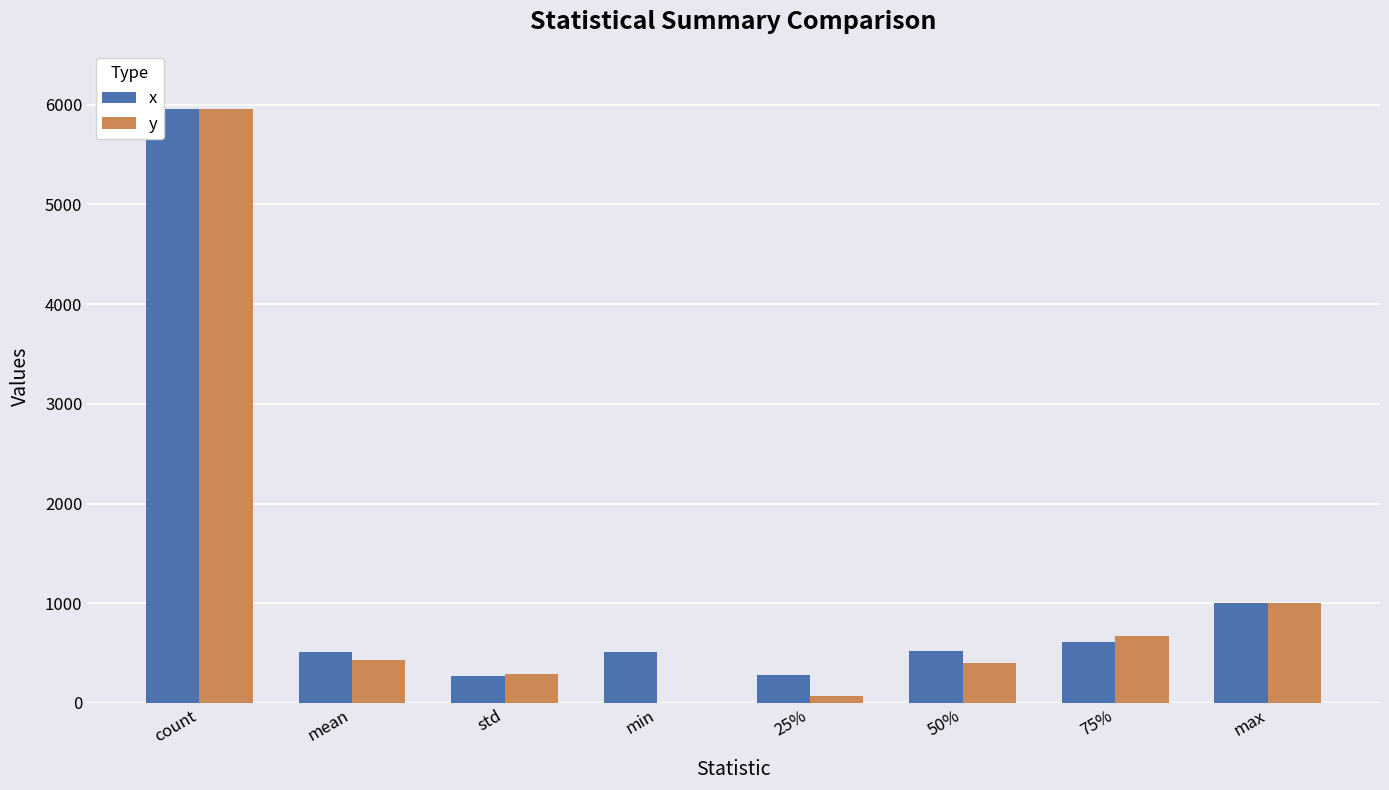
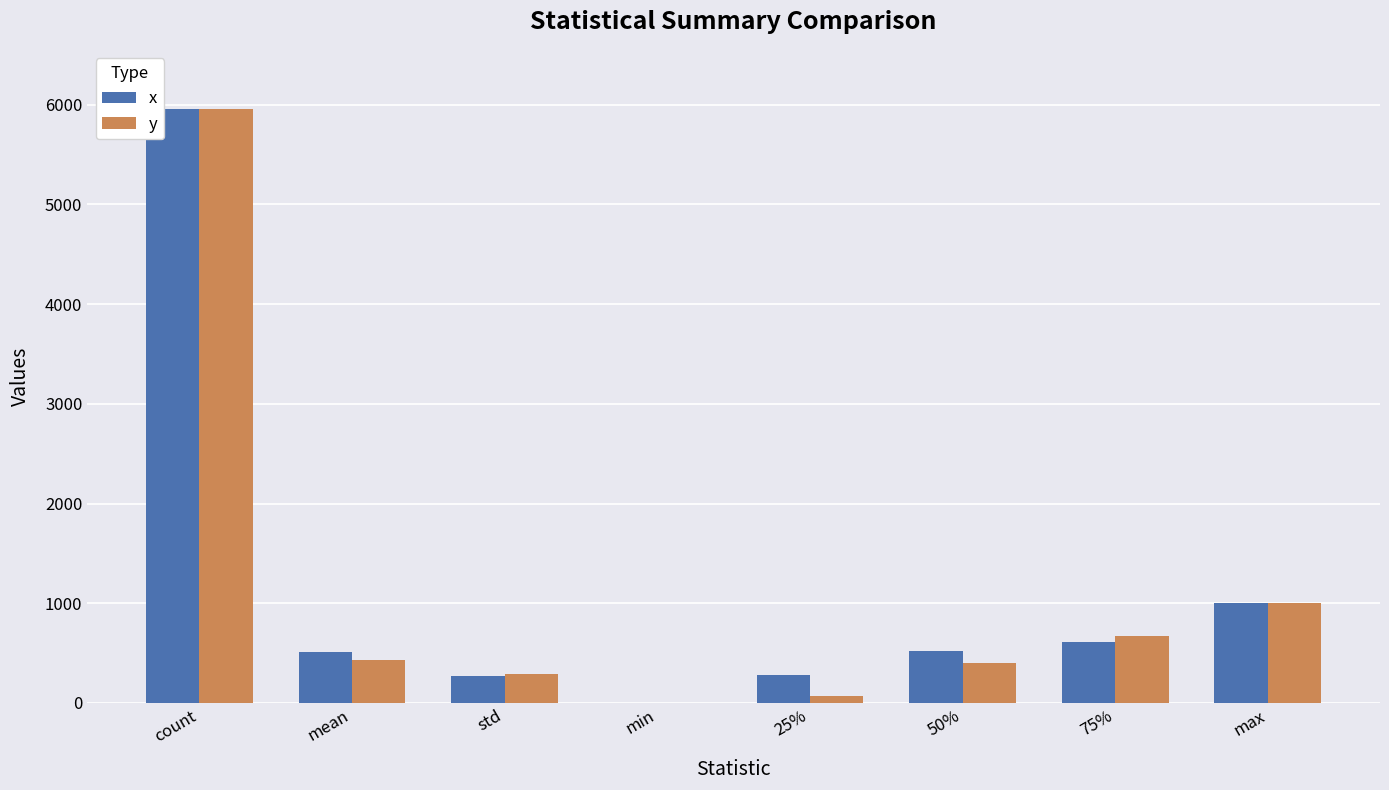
x, min: 500 -> 0
